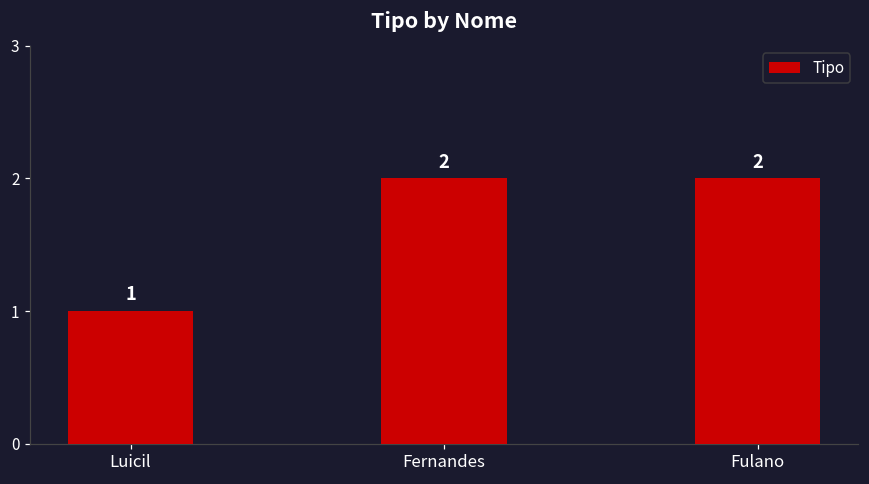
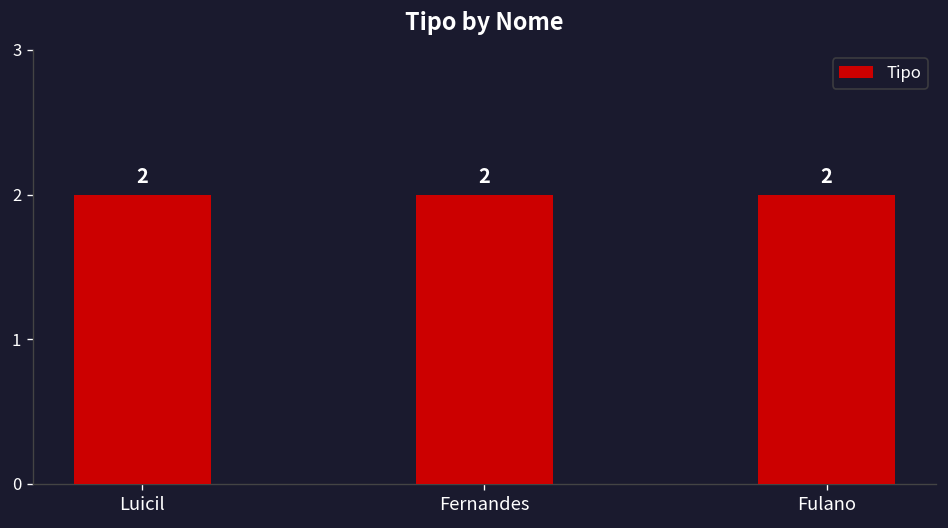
Luicil: 1 -> 2
